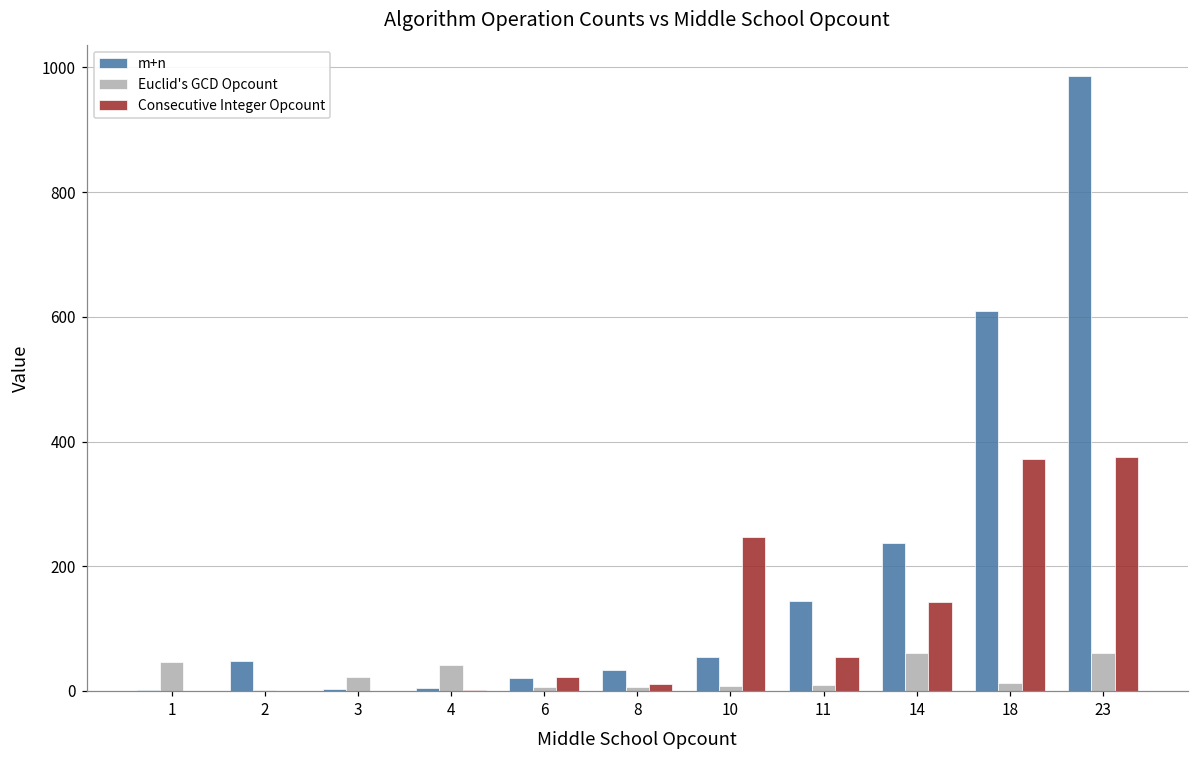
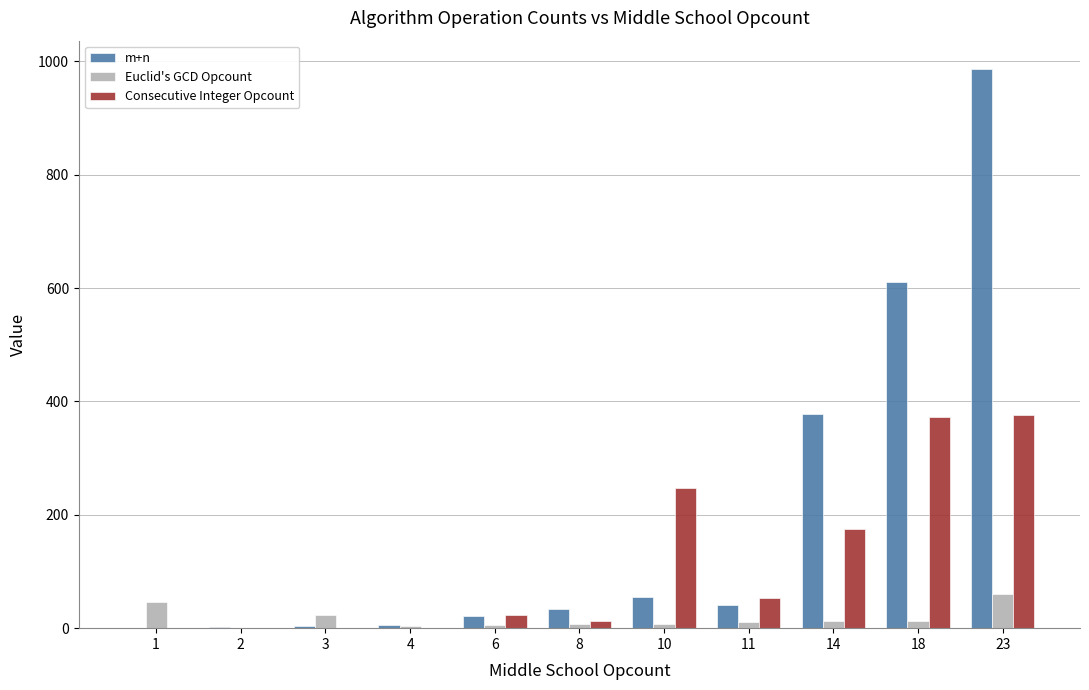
m+n, 2: 50 -> 0
Euclid's GCD Opcount, 4: 40 -> 0
m+n, 11: 140 -> 40
m+n, 14: 240 -> 380
Euclid's GCD Opcount, 14: 60 -> 10
Consecutive Integer Opcount, 14: 140 -> 180
